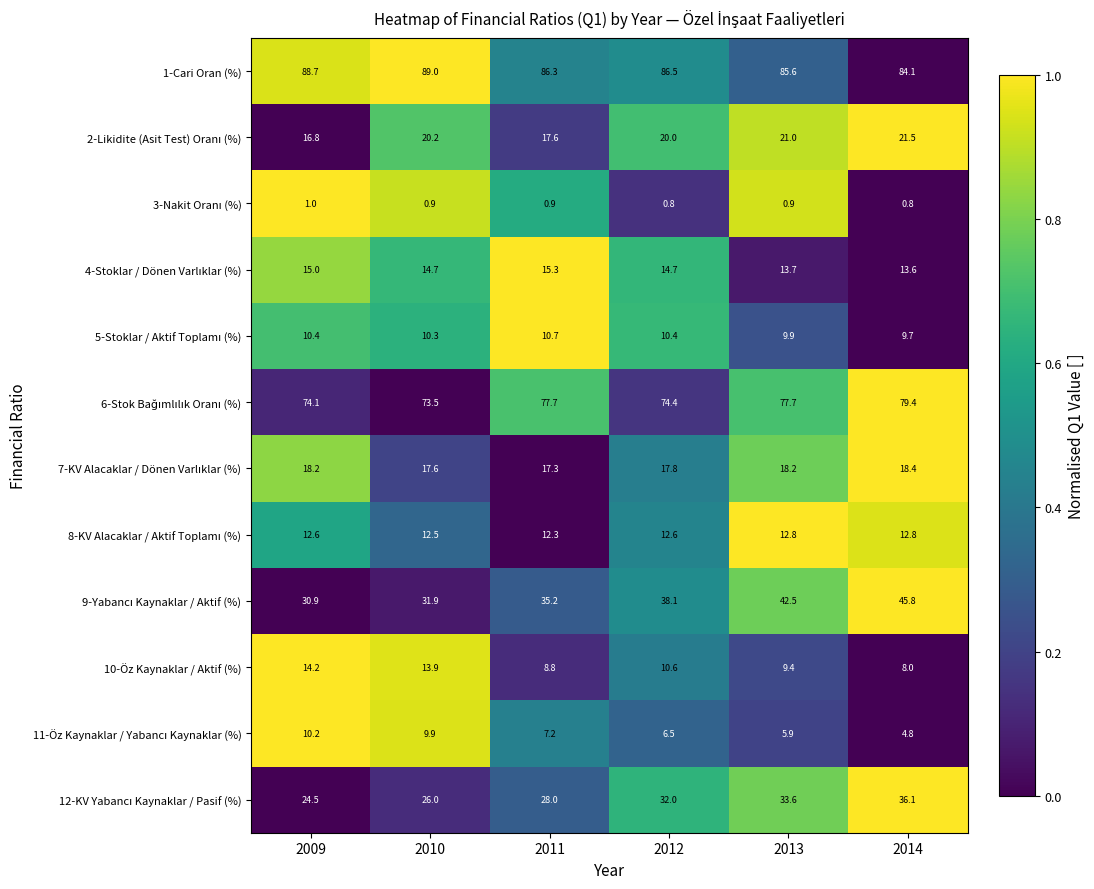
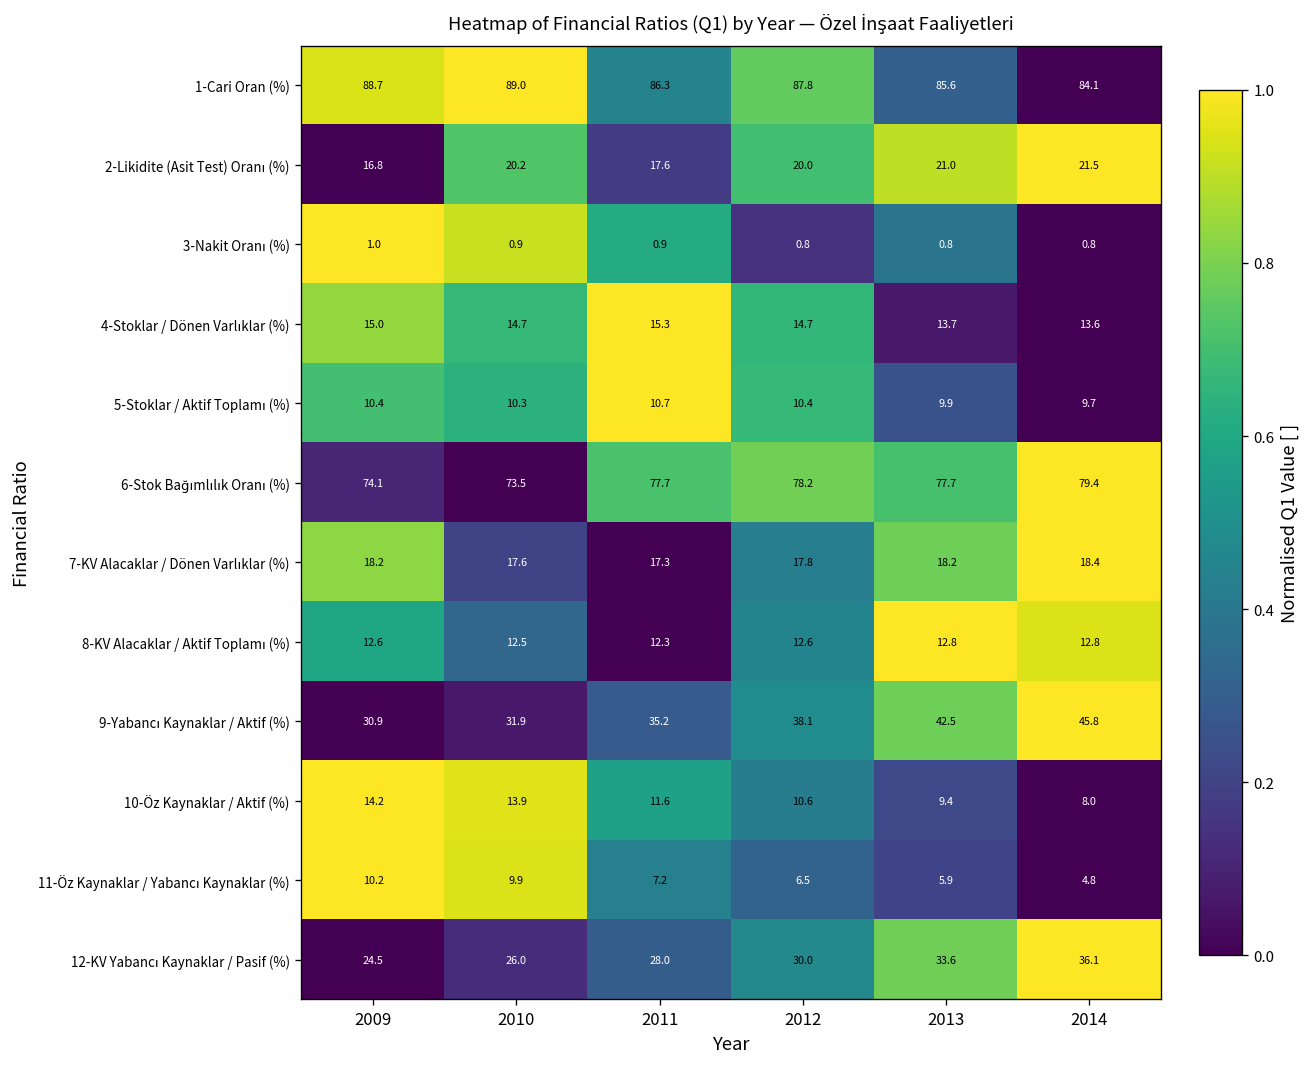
1-Cari Oran (%), 2012: 86.5 -> 87.8
3-Nakit Oranı (%), 2013: 0.9 -> 0.8
6-Stok Bağımlılık Oranı (%), 2012: 74.4 -> 78.2
10-Öz Kaynaklar / Aktif (%), 2011: 8.8 -> 11.6
12-KV Yabancı Kaynaklar / Pasif (%), 2012: 32.0 -> 30.0
